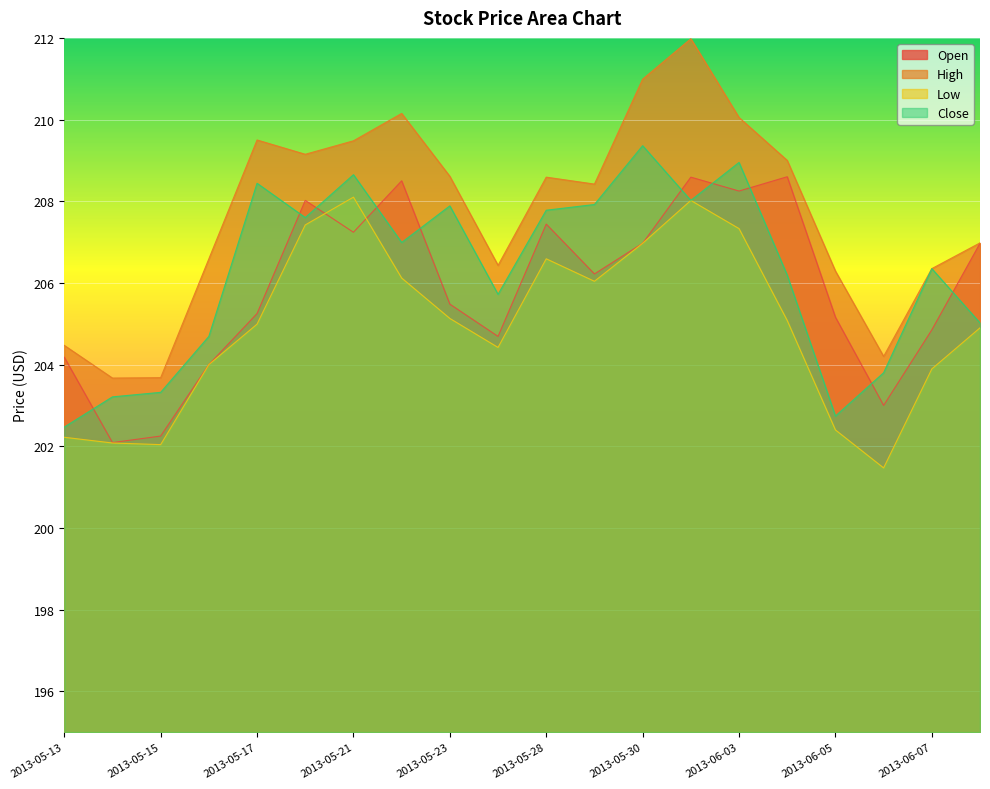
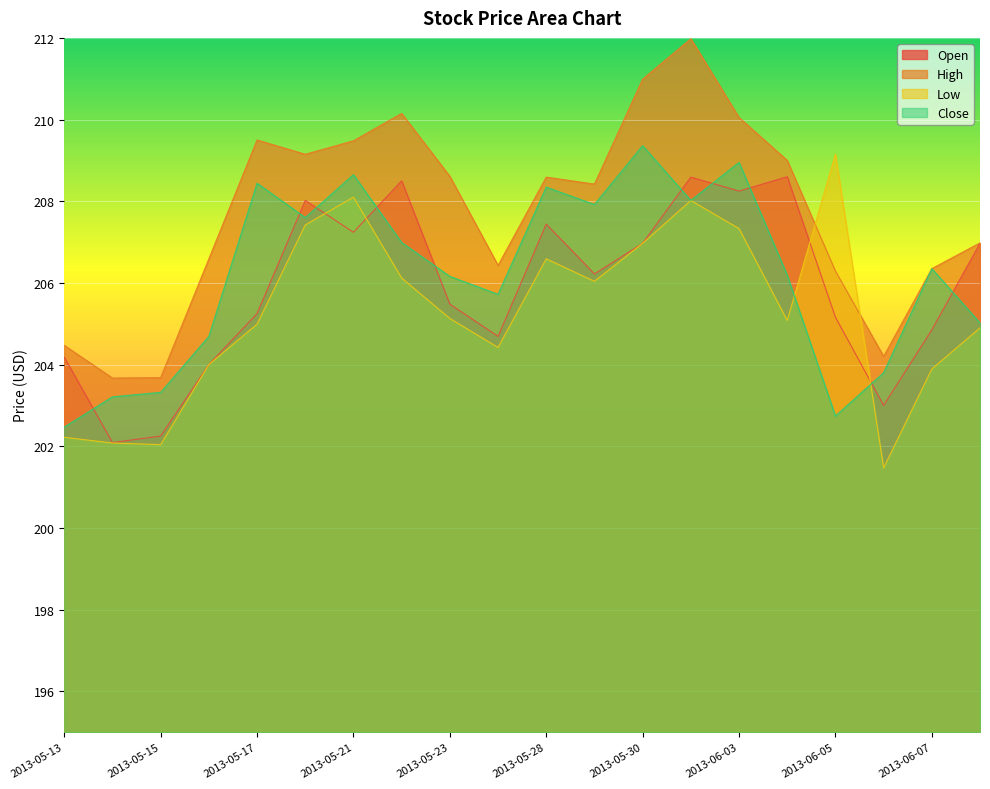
Close, 2013-05-23: 207.9 -> 206.2
Close, 2013-05-28: 207.8 -> 208.3
Low, 2013-06-05: 202.4 -> 209.2
